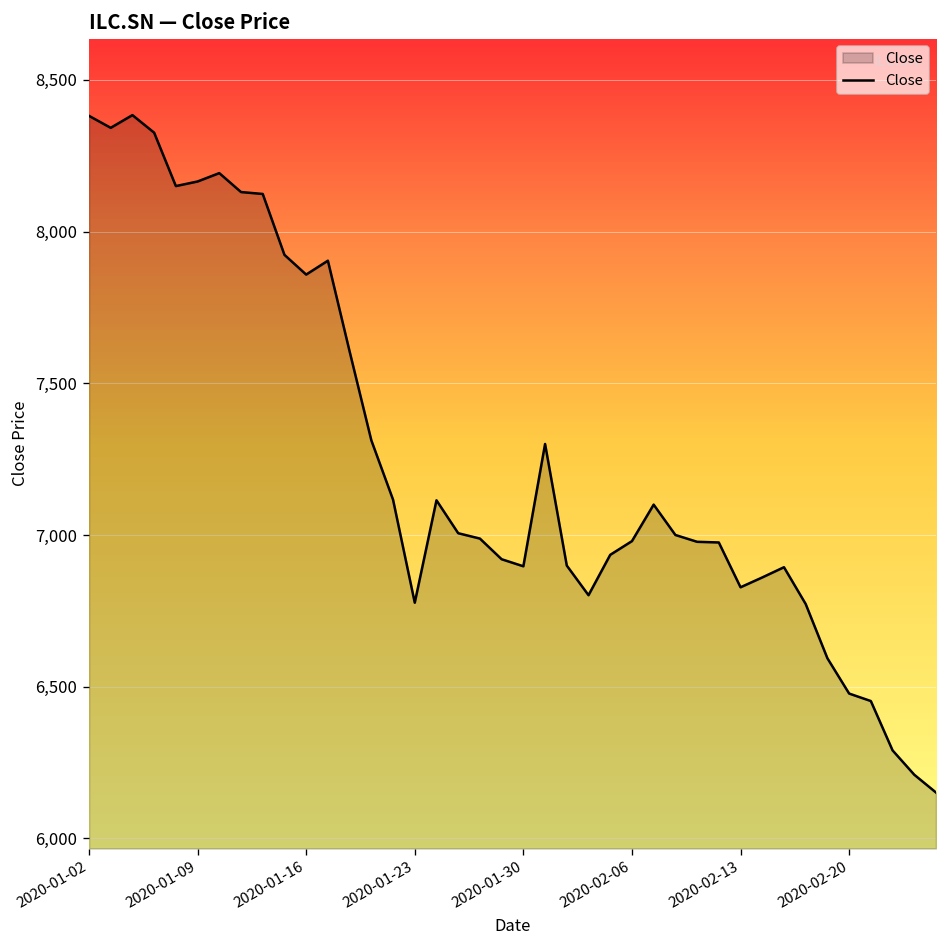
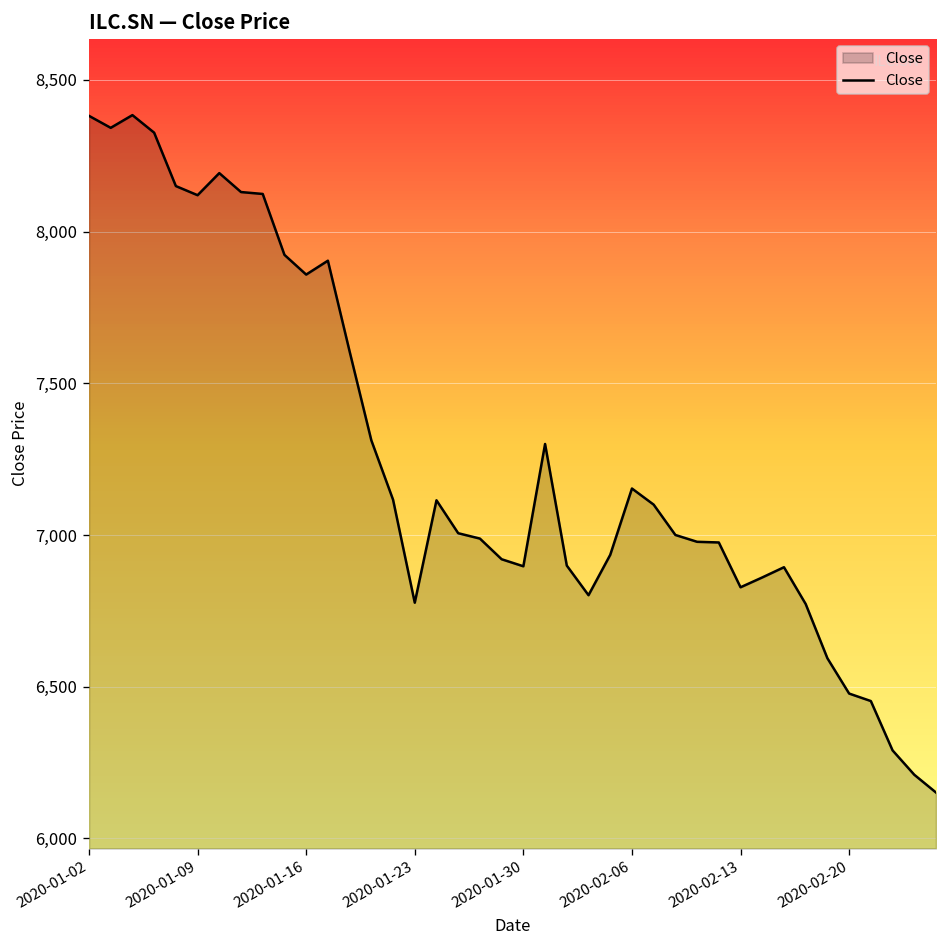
2020-01-09: 8,170 -> 8,120
2020-02-06: 6,980 -> 7,150
